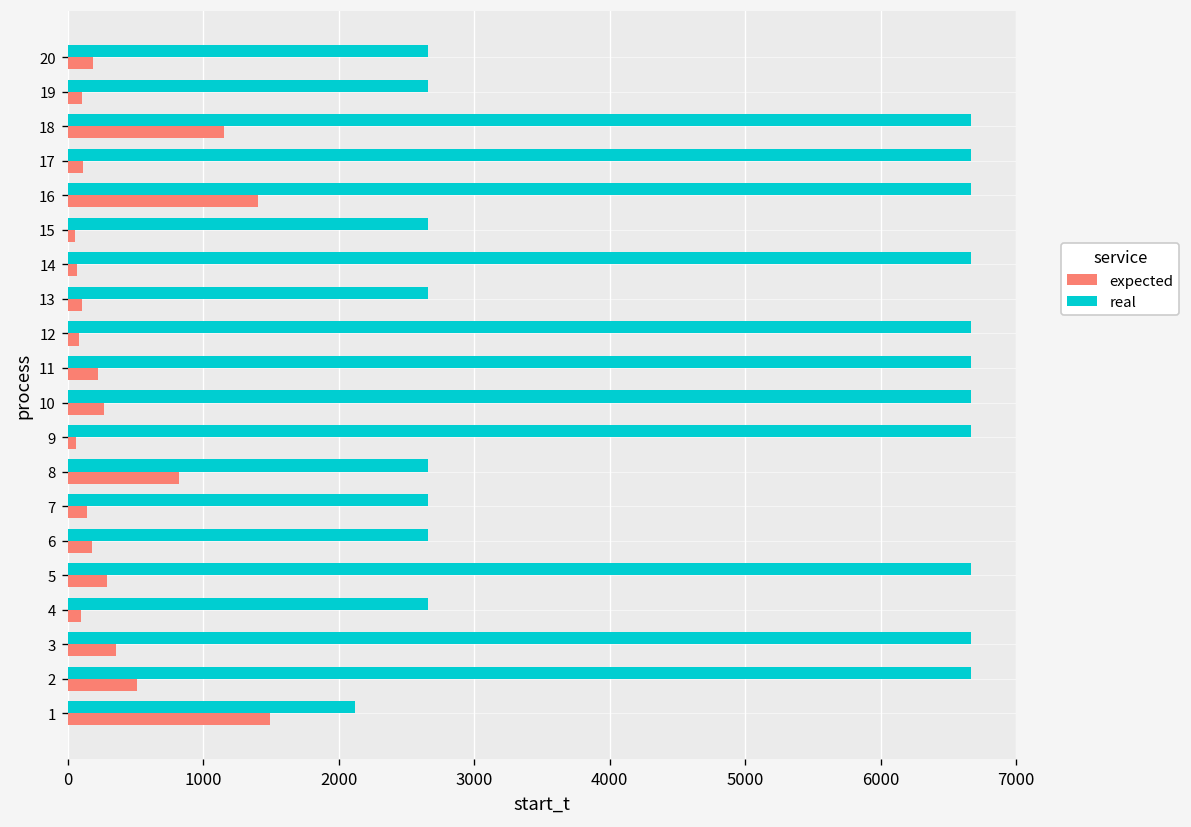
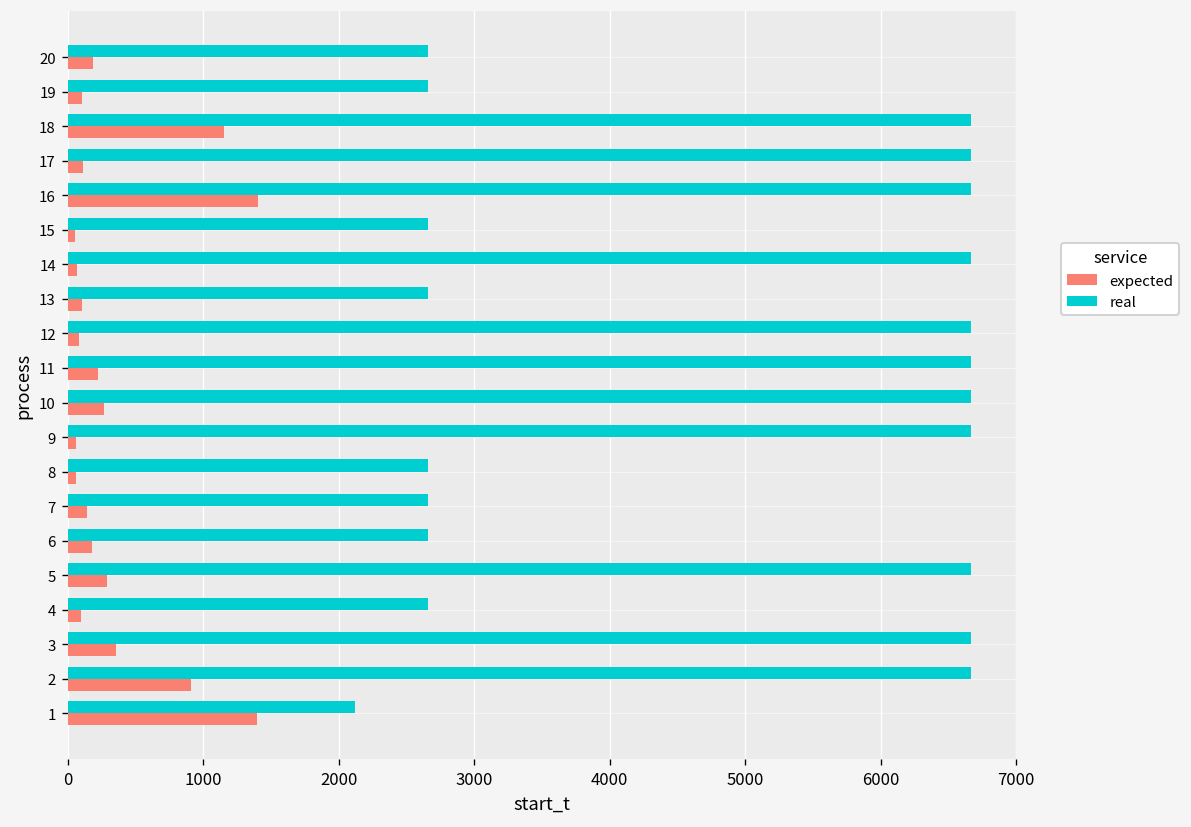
expected, 8: 820 -> 60
expected, 2: 510 -> 910
expected, 1: 1490 -> 1400
